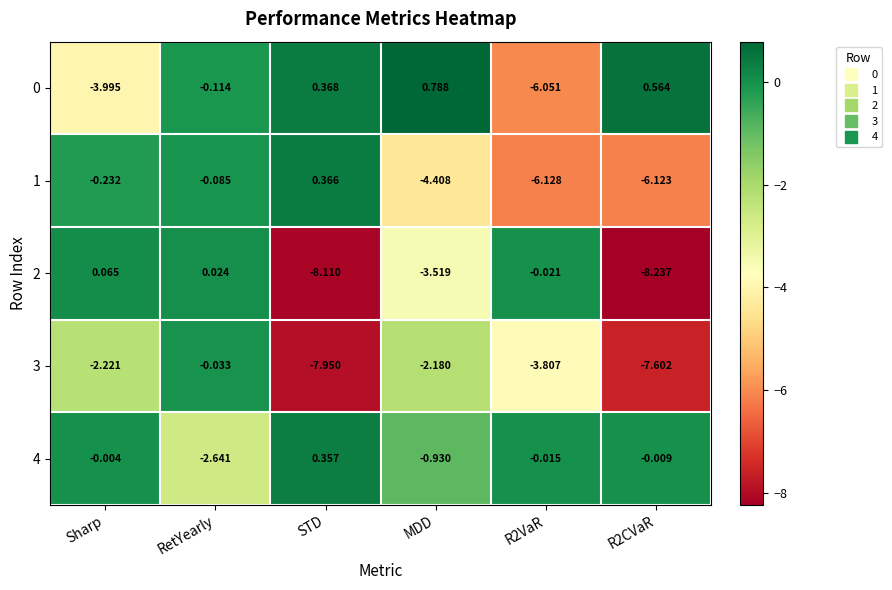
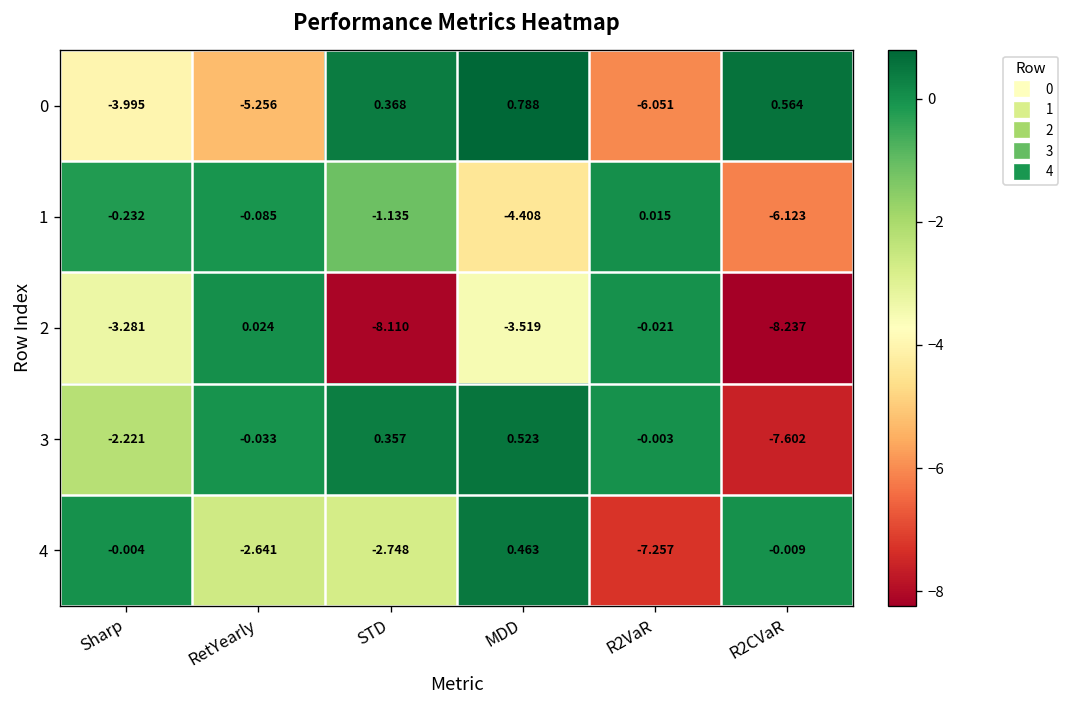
0, RetYearly: -0.114 -> -5.256
1, STD: 0.366 -> -1.135
1, R2VaR: -6.128 -> 0.015
2, Sharp: 0.065 -> -3.281
3, STD: -7.950 -> 0.357
3, MDD: -2.180 -> 0.523
3, R2VaR: -3.807 -> -0.003
4, STD: 0.357 -> -2.748
4, MDD: -0.930 -> 0.463
4, R2VaR: -0.015 -> -7.257
